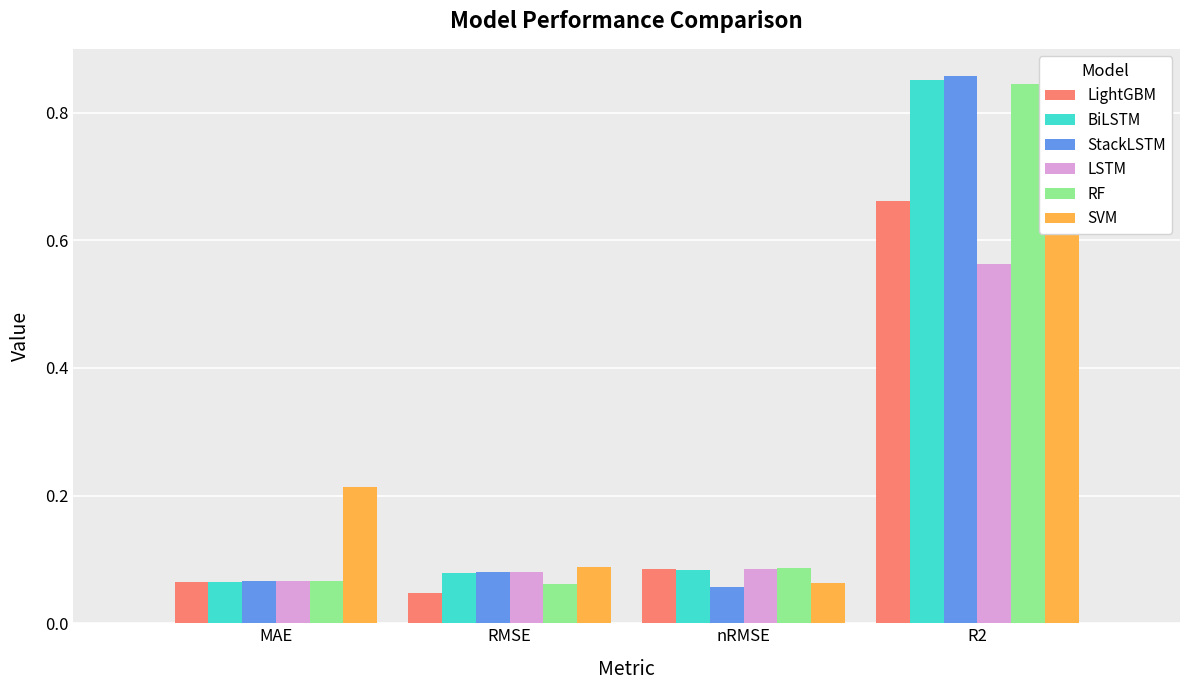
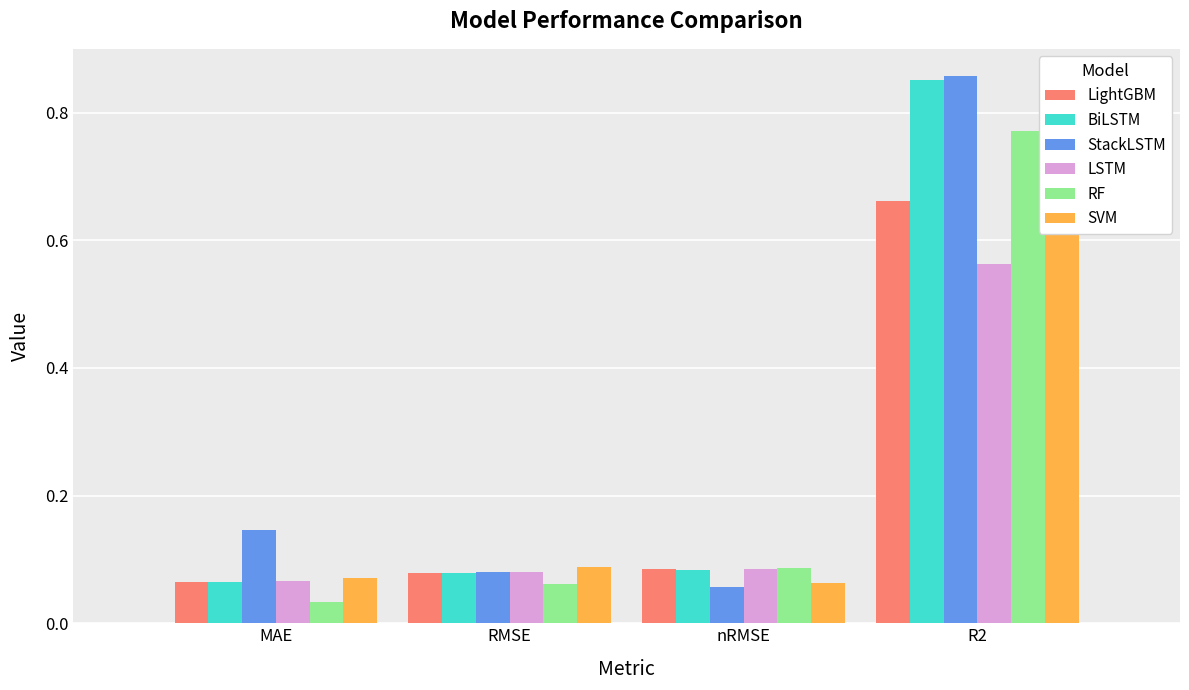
StackLSTM, MAE: 0.07 -> 0.15
RF, MAE: 0.07 -> 0.03
SVM, MAE: 0.21 -> 0.07
LightGBM, RMSE: 0.05 -> 0.08
RF, R2: 0.85 -> 0.77
